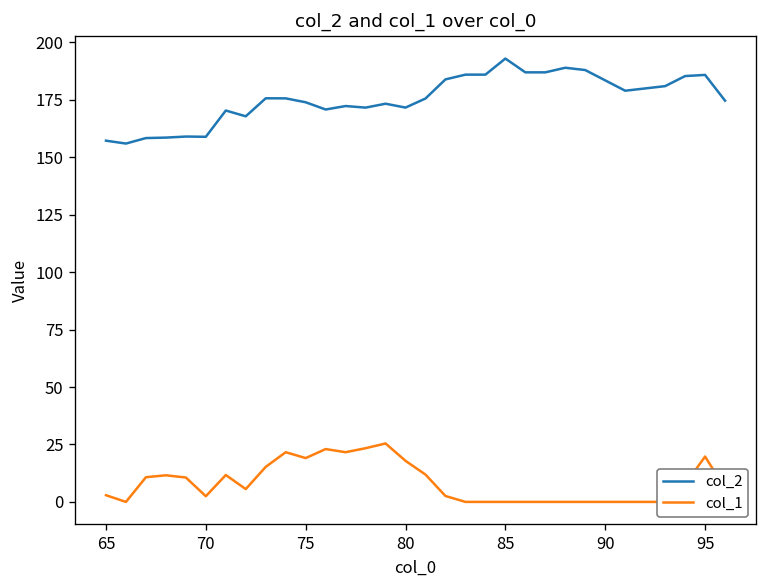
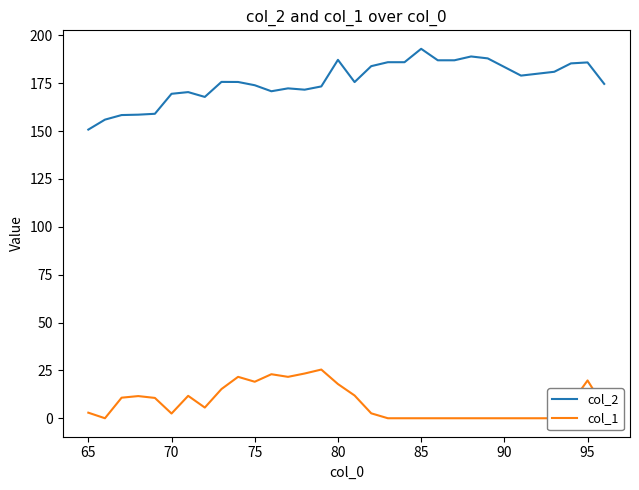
col_2, 65: 157 -> 151
col_2, 70: 159 -> 169
col_2, 80: 172 -> 187
